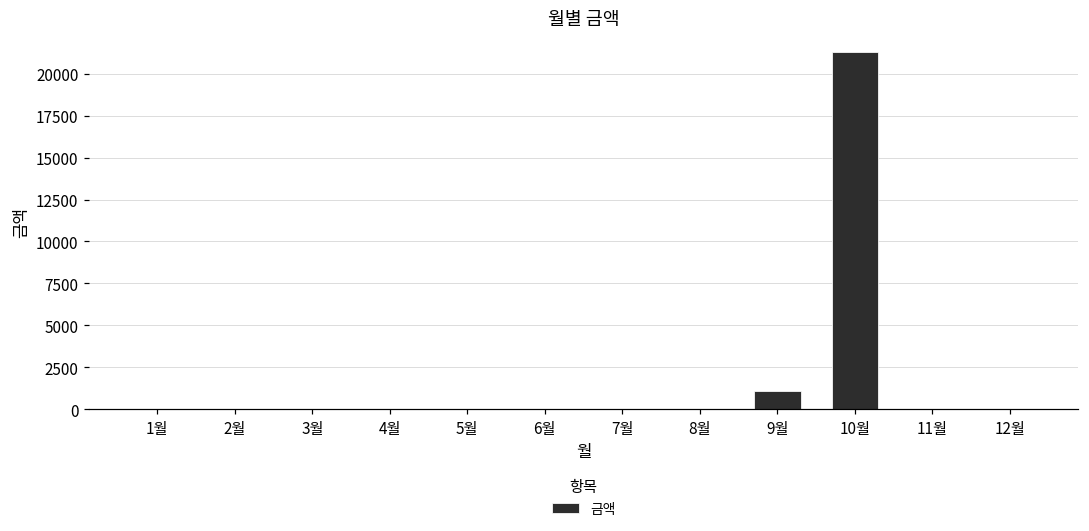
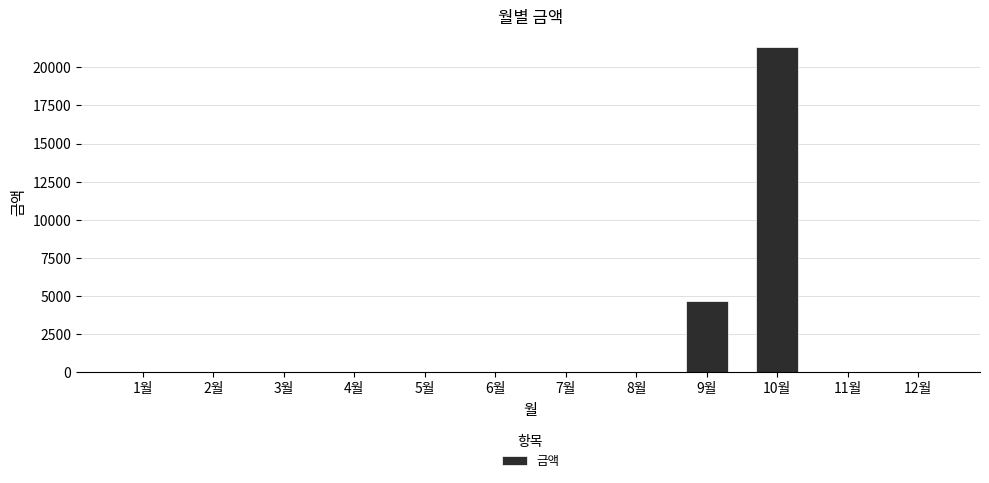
9월: 1100 -> 4700
